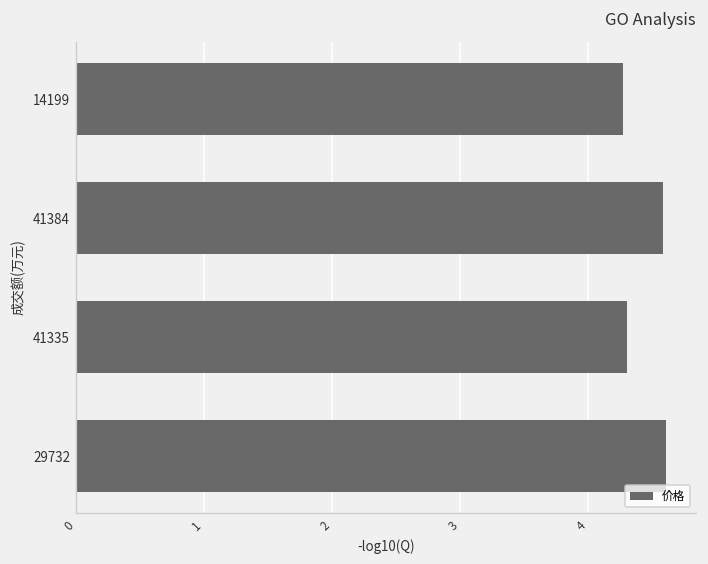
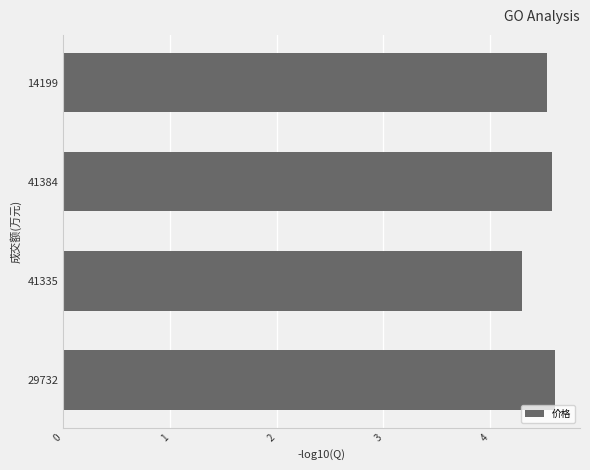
14199: 4.27 -> 4.53
